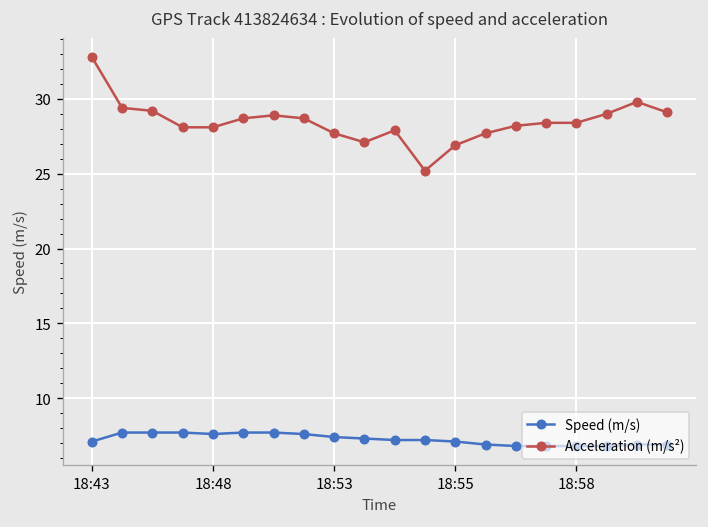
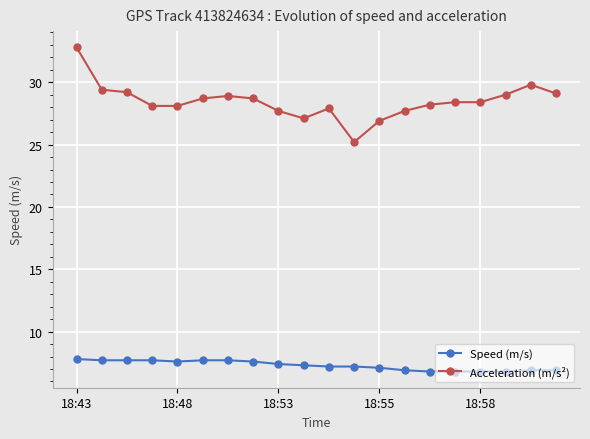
Speed (m/s), 18:43: 7.1 -> 7.8
